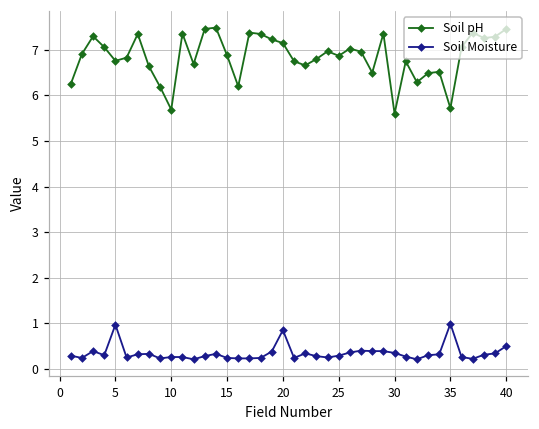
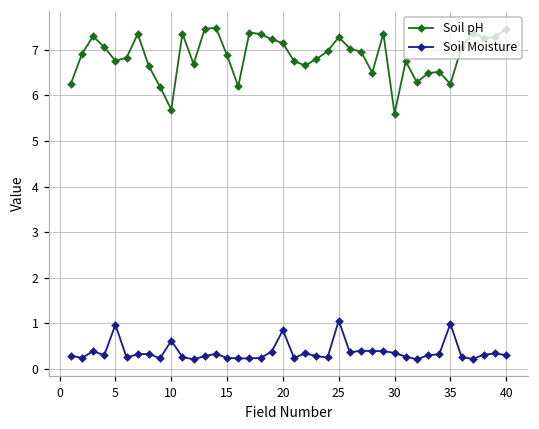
Soil Moisture, 10: 0.3 -> 0.6
Soil pH, 25: 6.9 -> 7.3
Soil Moisture, 25: 0.3 -> 1.1
Soil pH, 35: 5.7 -> 6.3
Soil Moisture, 40: 0.5 -> 0.3
